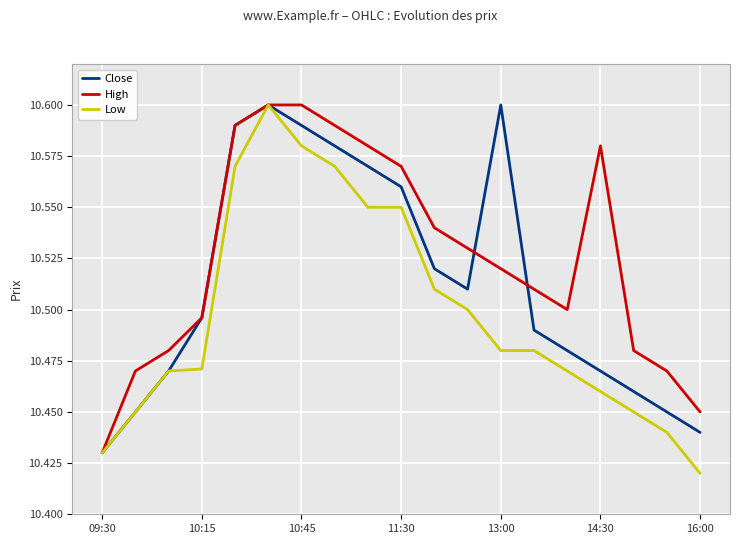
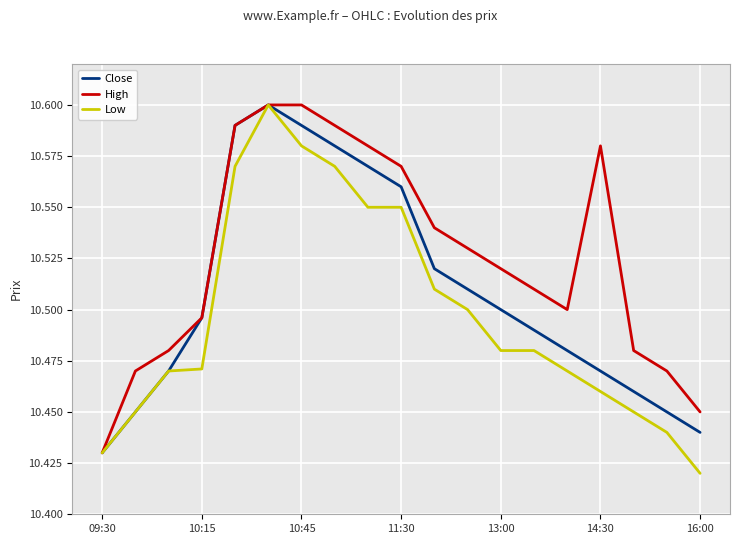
Close, 13:00: 10.6 -> 10.5
